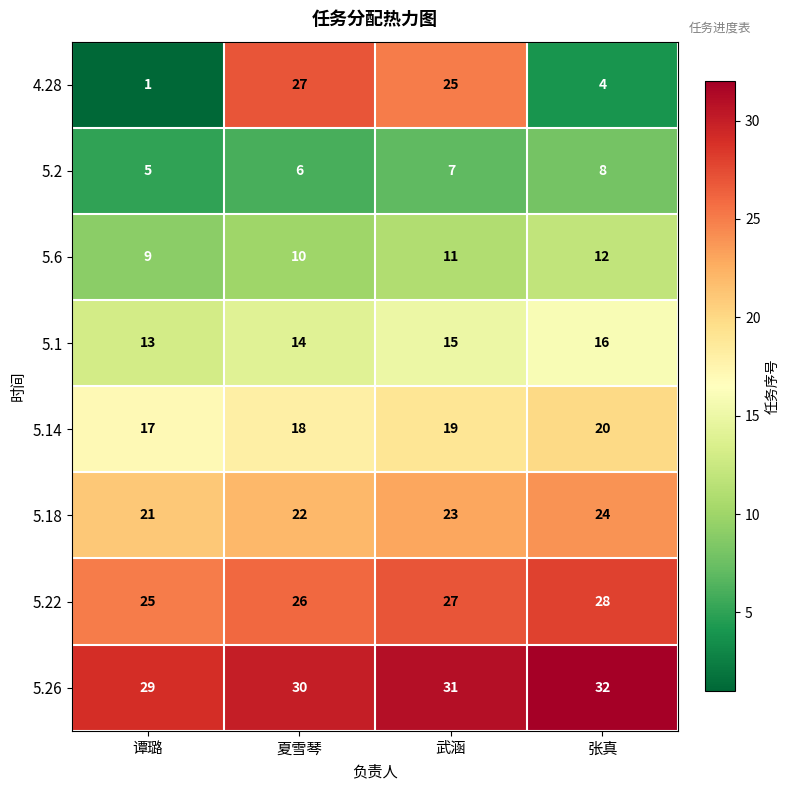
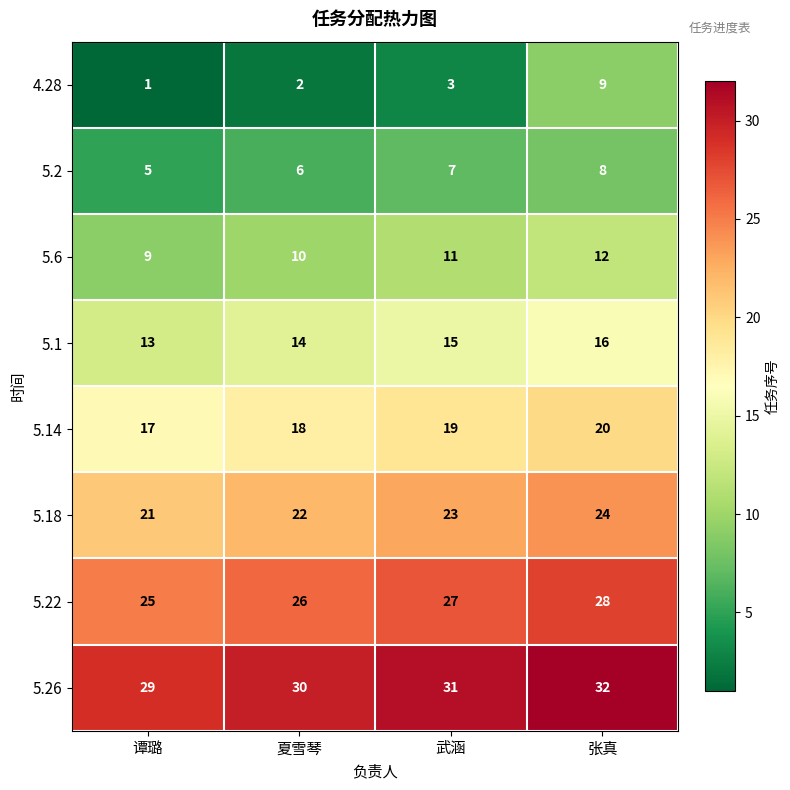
4.28, 夏雪琴: 27 -> 2
4.28, 武涵: 25 -> 3
4.28, 张真: 4 -> 9
